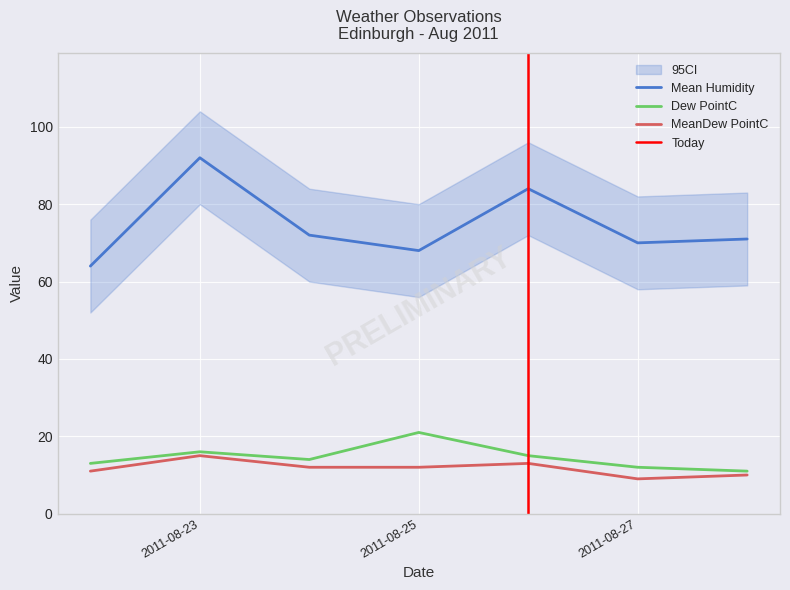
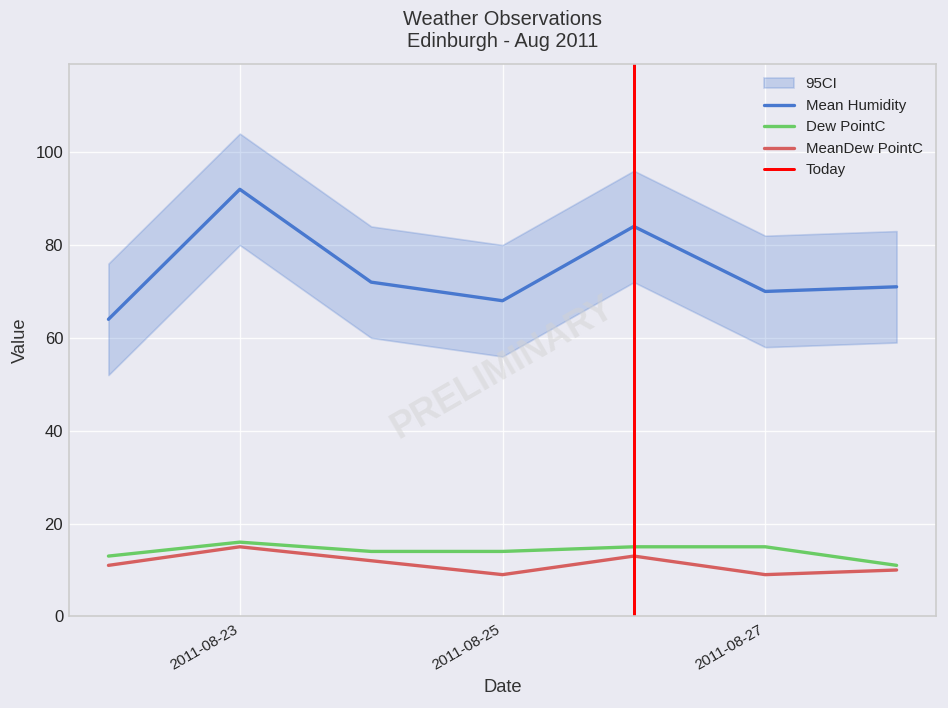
Dew PointC, 2011-08-25: 21 -> 14
MeanDew PointC, 2011-08-25: 12 -> 9
Dew PointC, 2011-08-27: 12 -> 15
